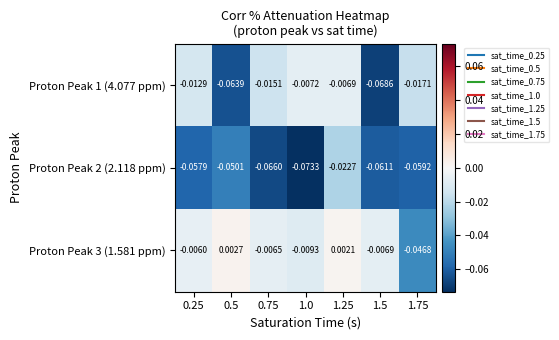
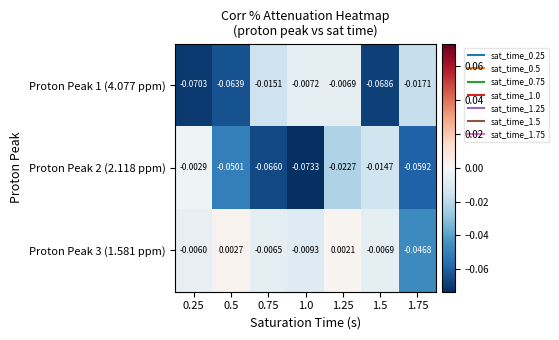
Proton Peak 1 (4.077 ppm), 0.25: -0.0129 -> -0.0703
Proton Peak 2 (2.118 ppm), 0.25: -0.0579 -> -0.0029
Proton Peak 2 (2.118 ppm), 1.5: -0.0611 -> -0.0147
